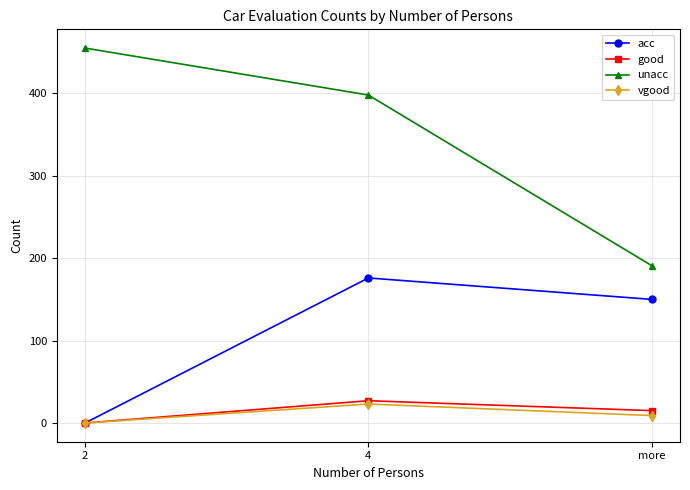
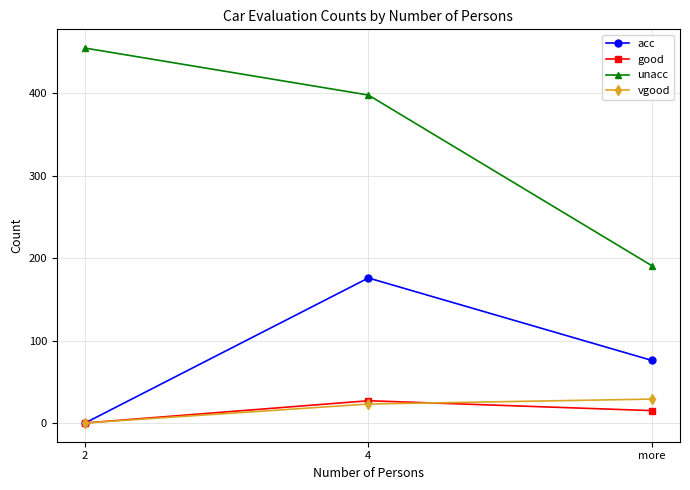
acc, more: 150 -> 80
vgood, more: 10 -> 30
